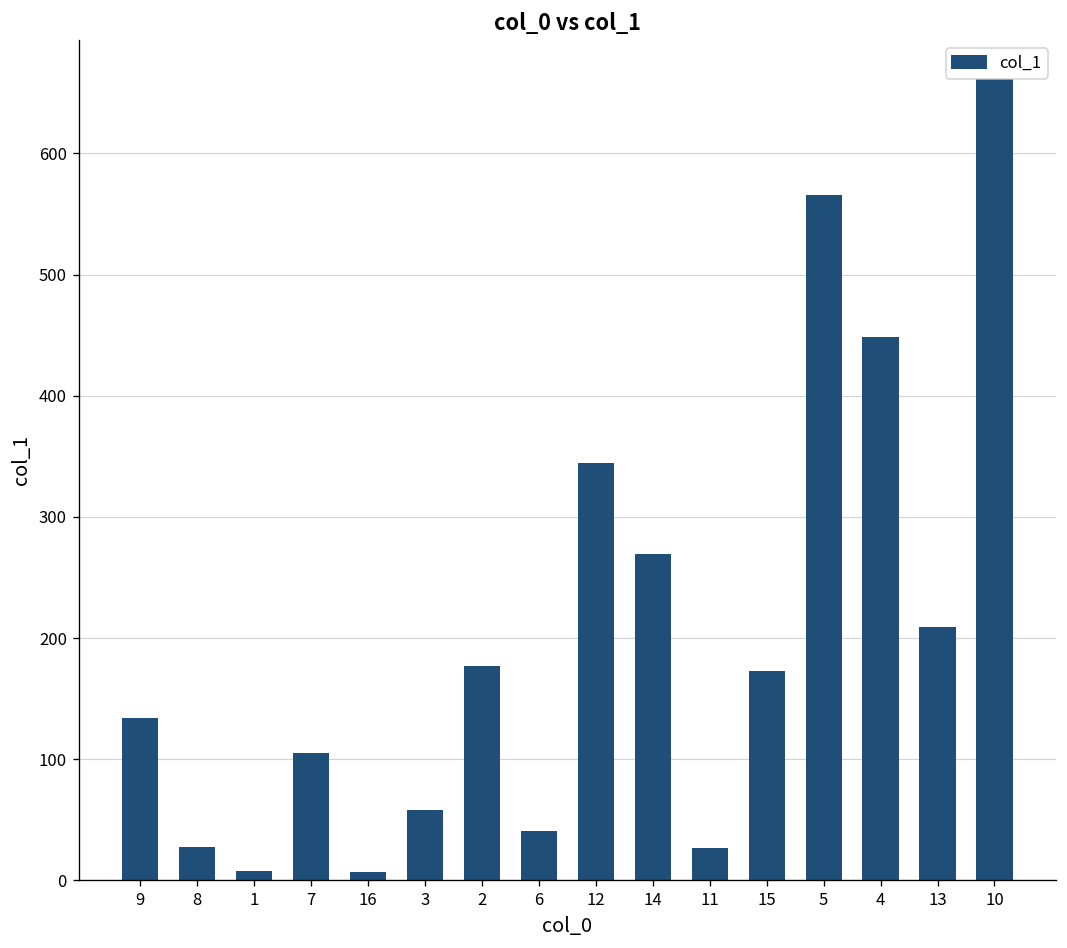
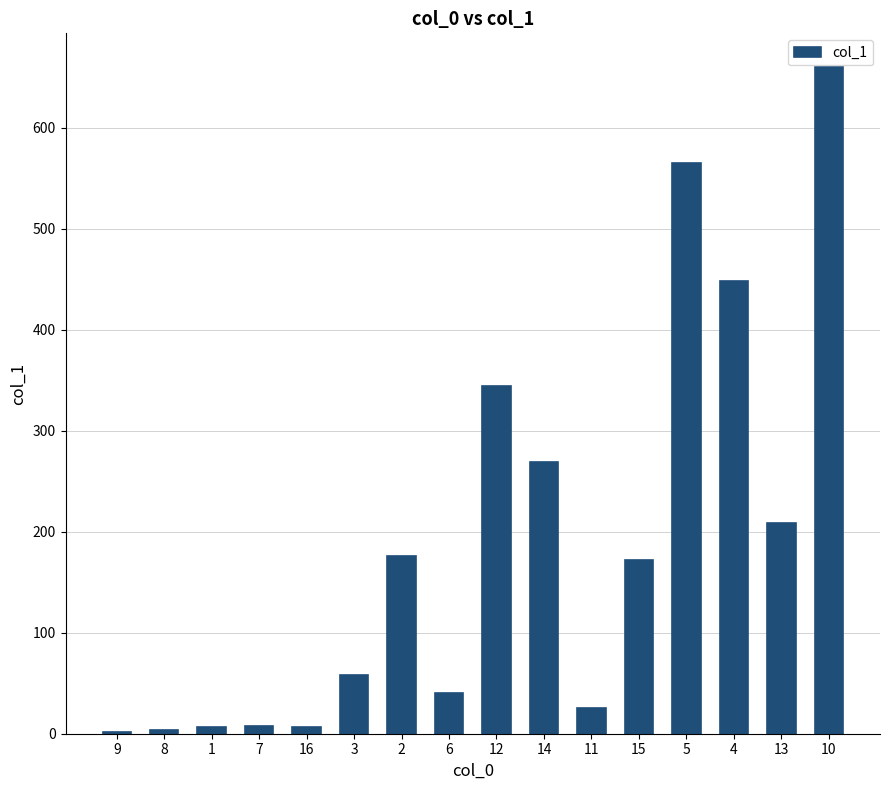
9: 133 -> 2
8: 27 -> 4
7: 104 -> 7
